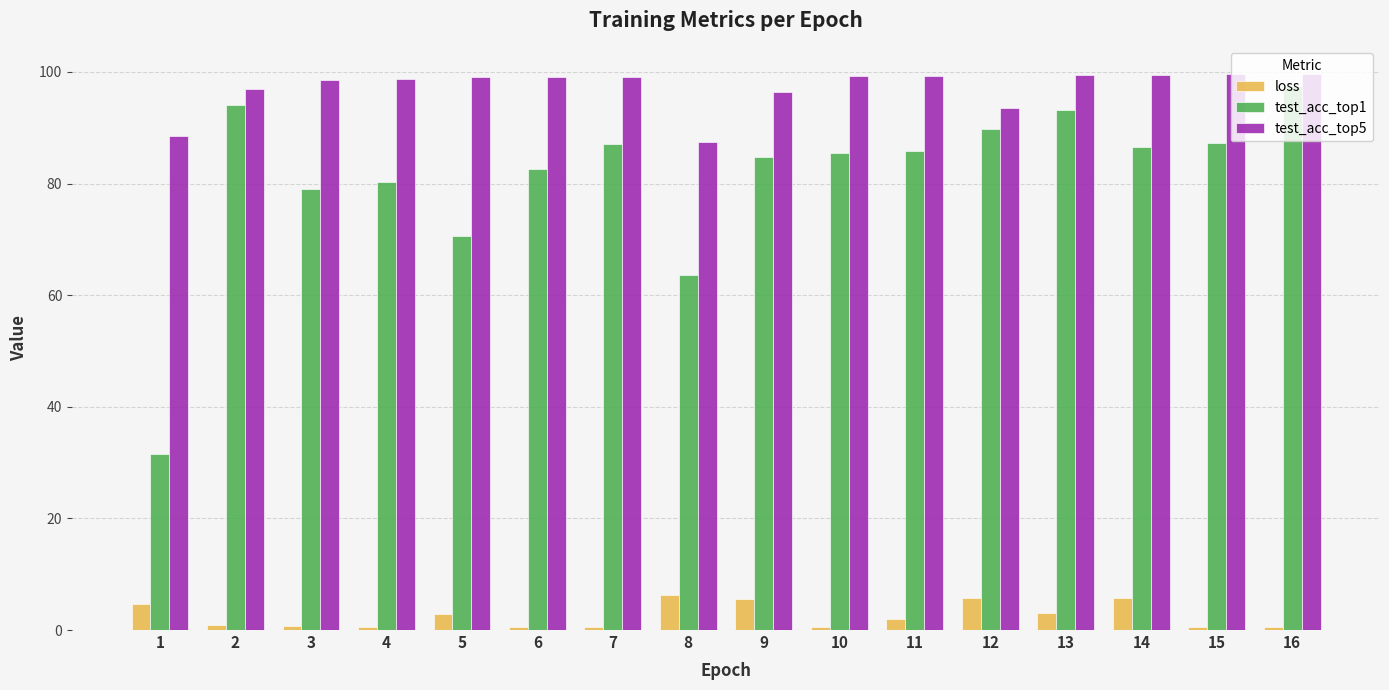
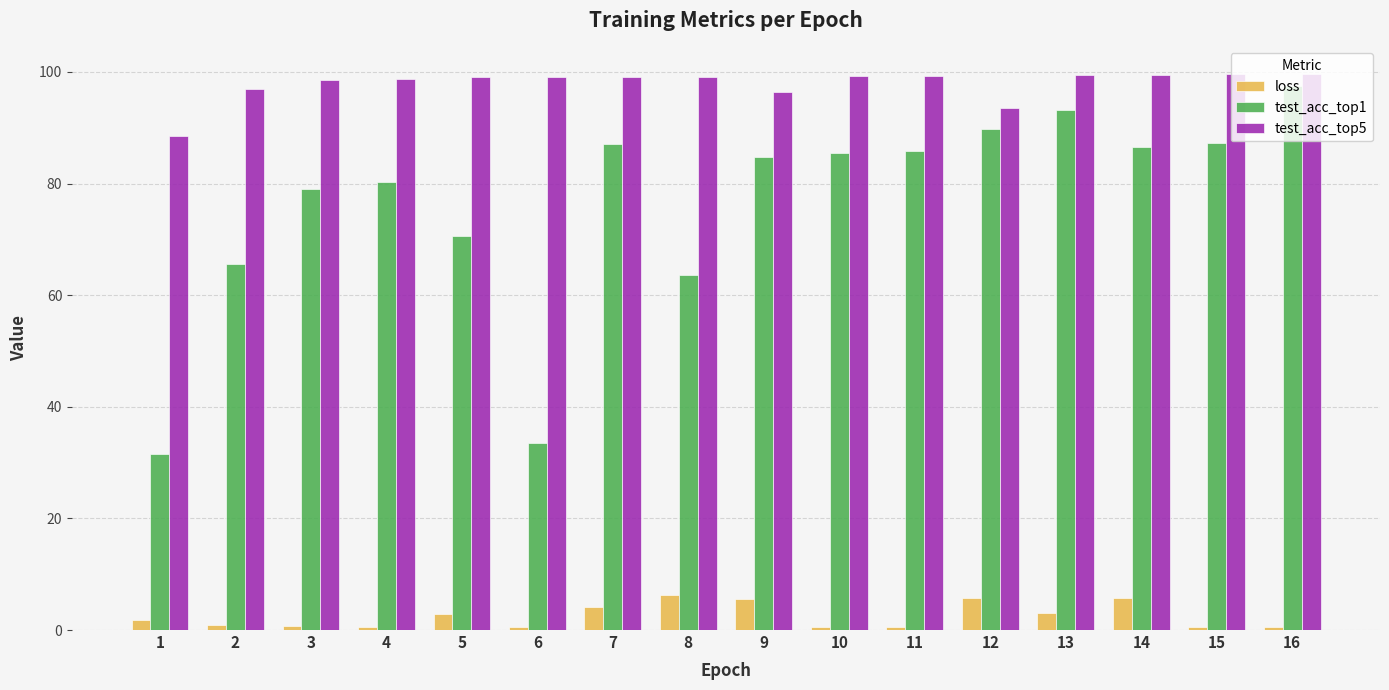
loss, 1: 5 -> 2
test_acc_top1, 2: 94 -> 66
test_acc_top1, 6: 83 -> 34
loss, 7: 1 -> 4
test_acc_top5, 8: 87 -> 99
loss, 11: 2 -> 1
